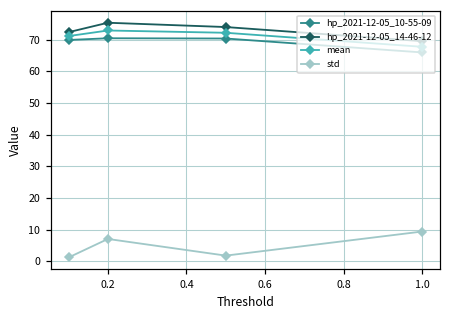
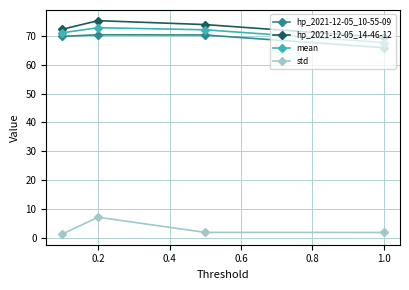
std, 1.0: 9 -> 2
